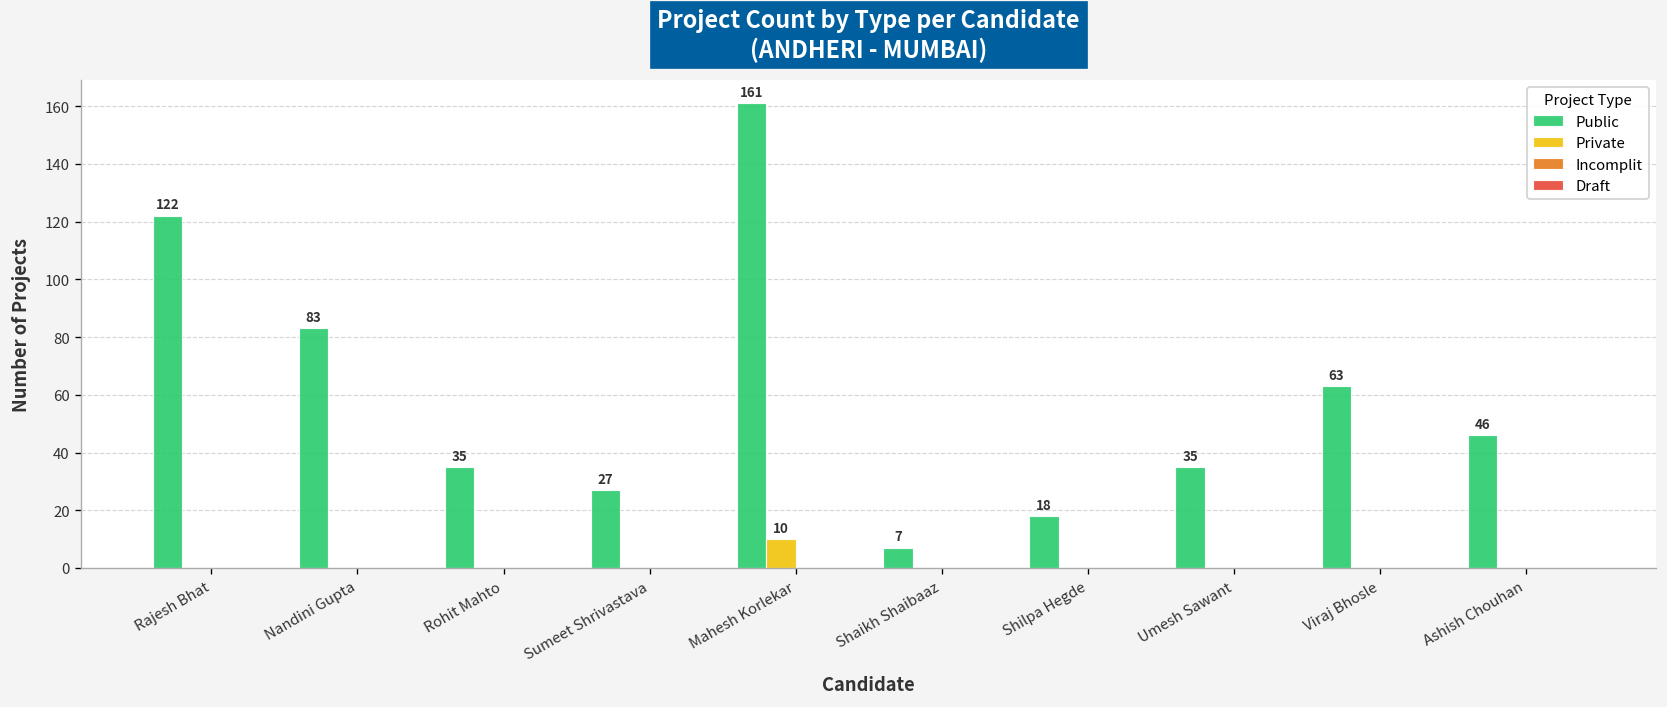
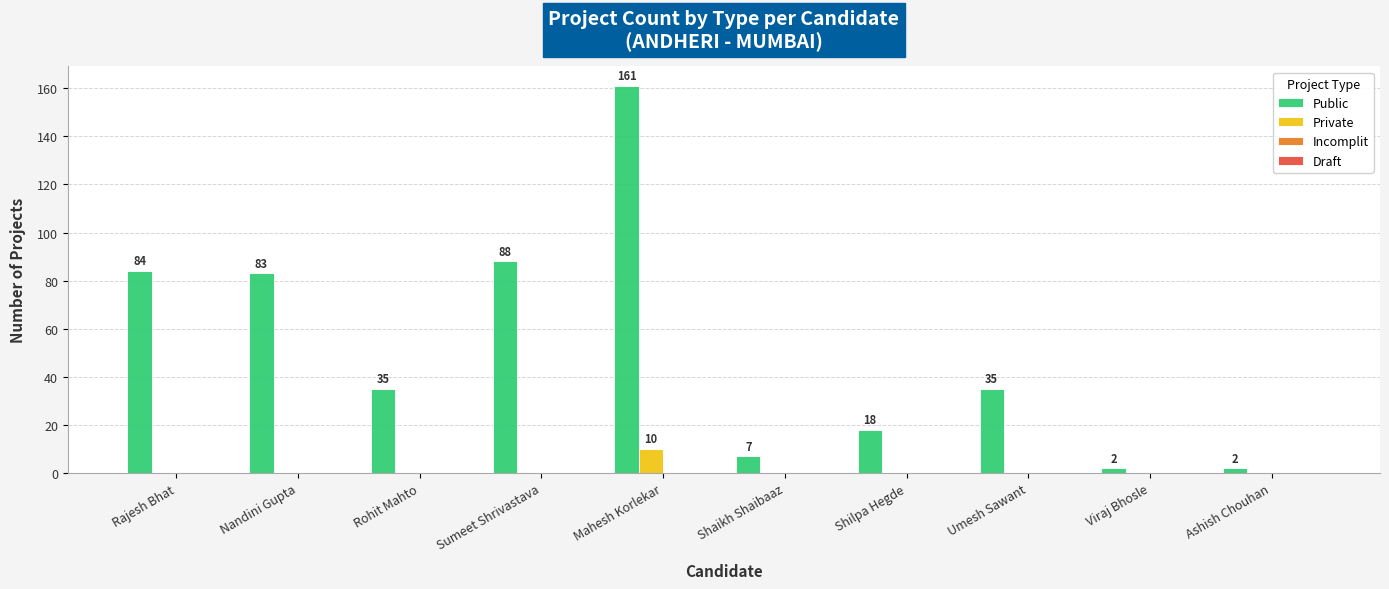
Public, Rajesh Bhat: 122 -> 84
Public, Sumeet Shrivastava: 27 -> 88
Public, Viraj Bhosle: 63 -> 2
Public, Ashish Chouhan: 46 -> 2
